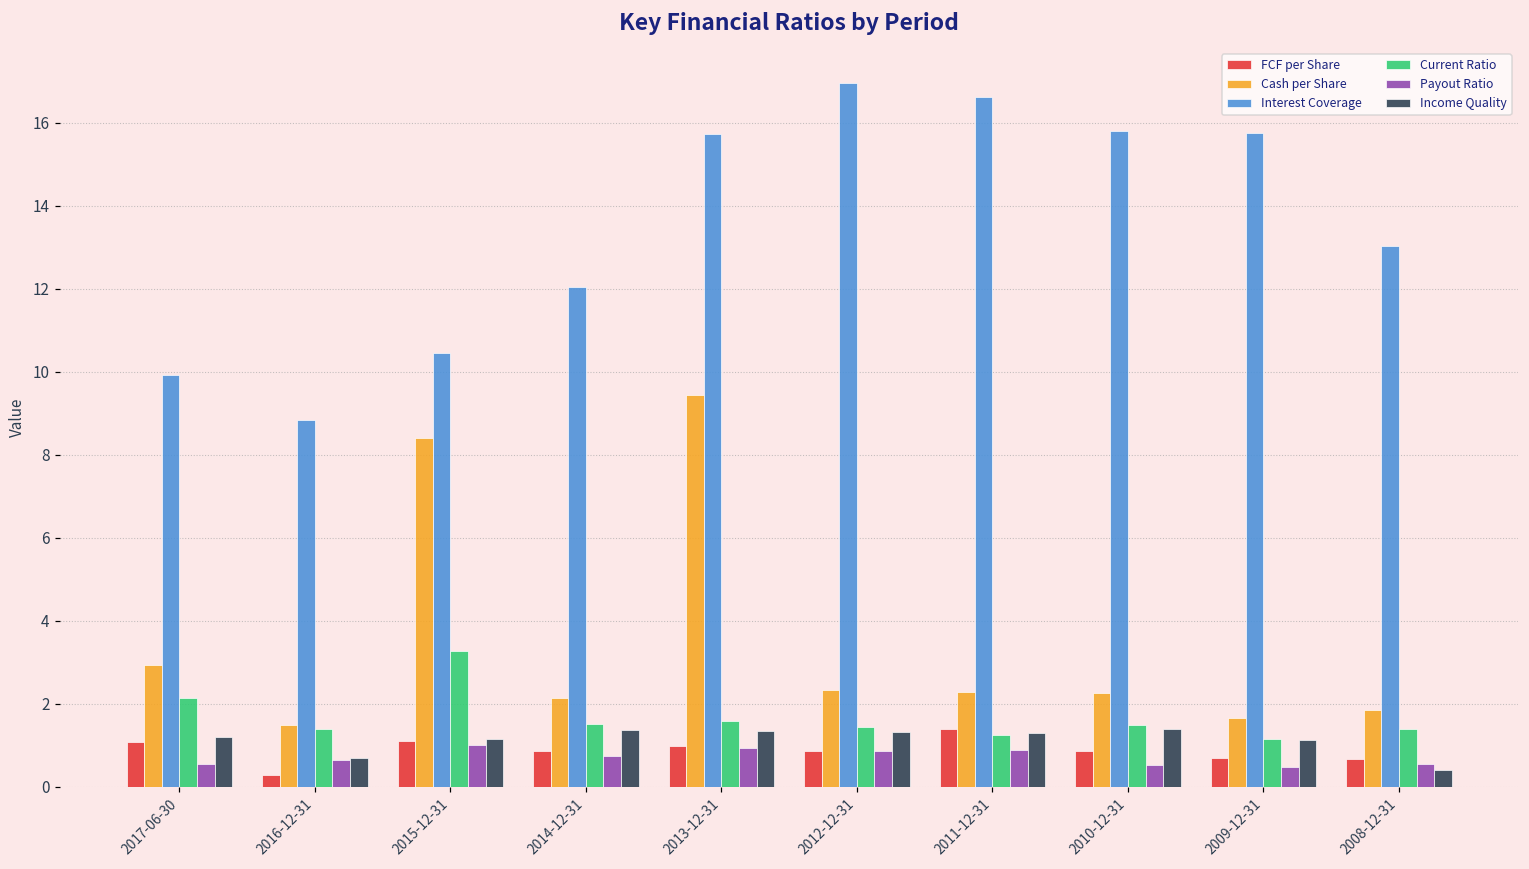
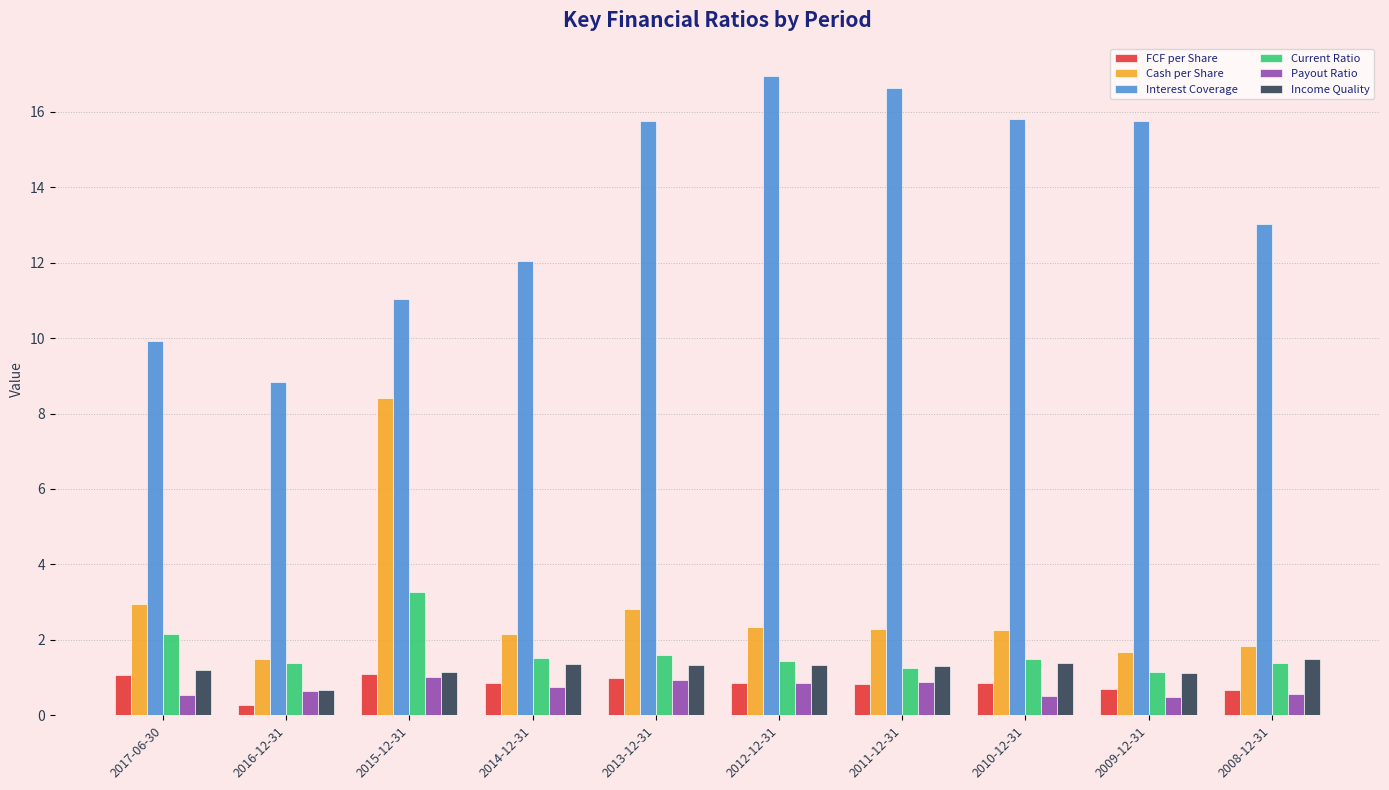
Interest Coverage, 2015-12-31: 10.5 -> 11.0
Cash per Share, 2013-12-31: 9.4 -> 2.8
FCF per Share, 2011-12-31: 1.4 -> 0.8
Income Quality, 2008-12-31: 0.4 -> 1.5
